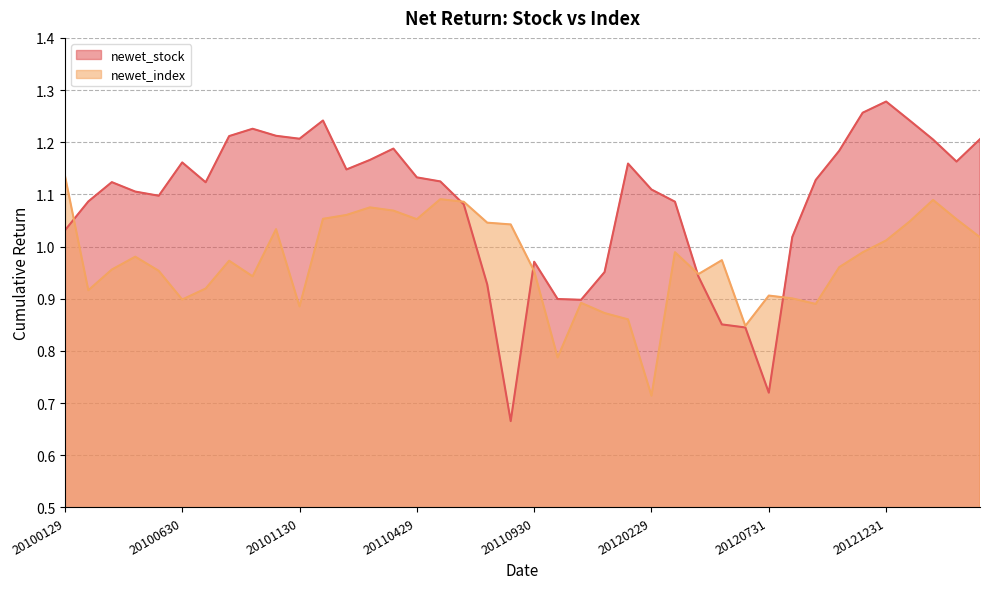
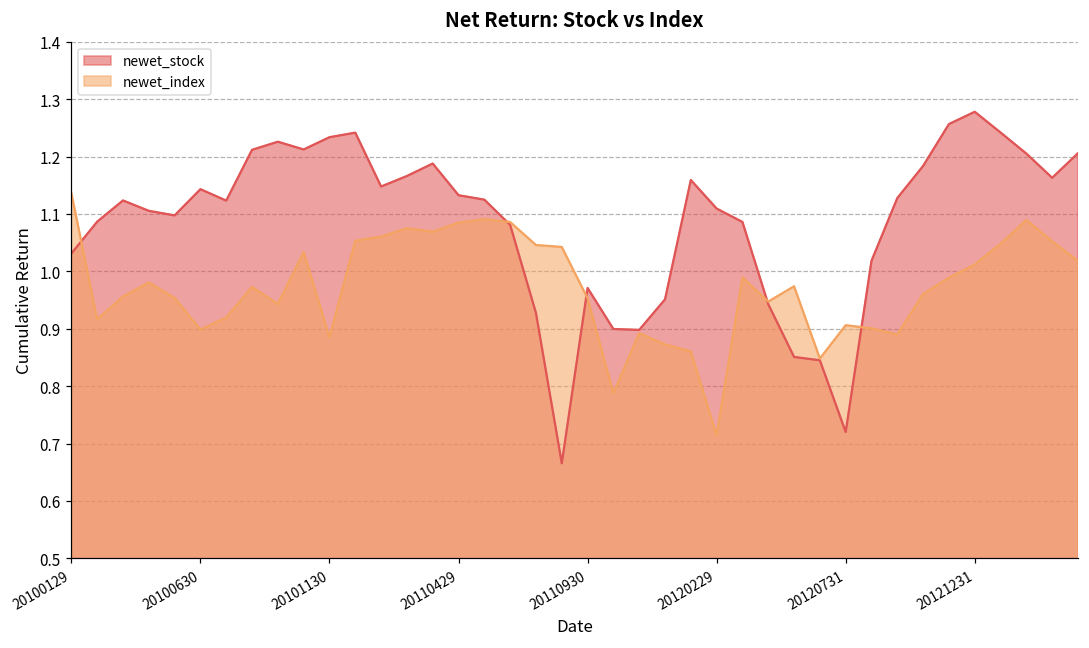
newet_stock, 20100630: 1.16 -> 1.14
newet_stock, 20101130: 1.21 -> 1.23
newet_index, 20110429: 1.05 -> 1.08
